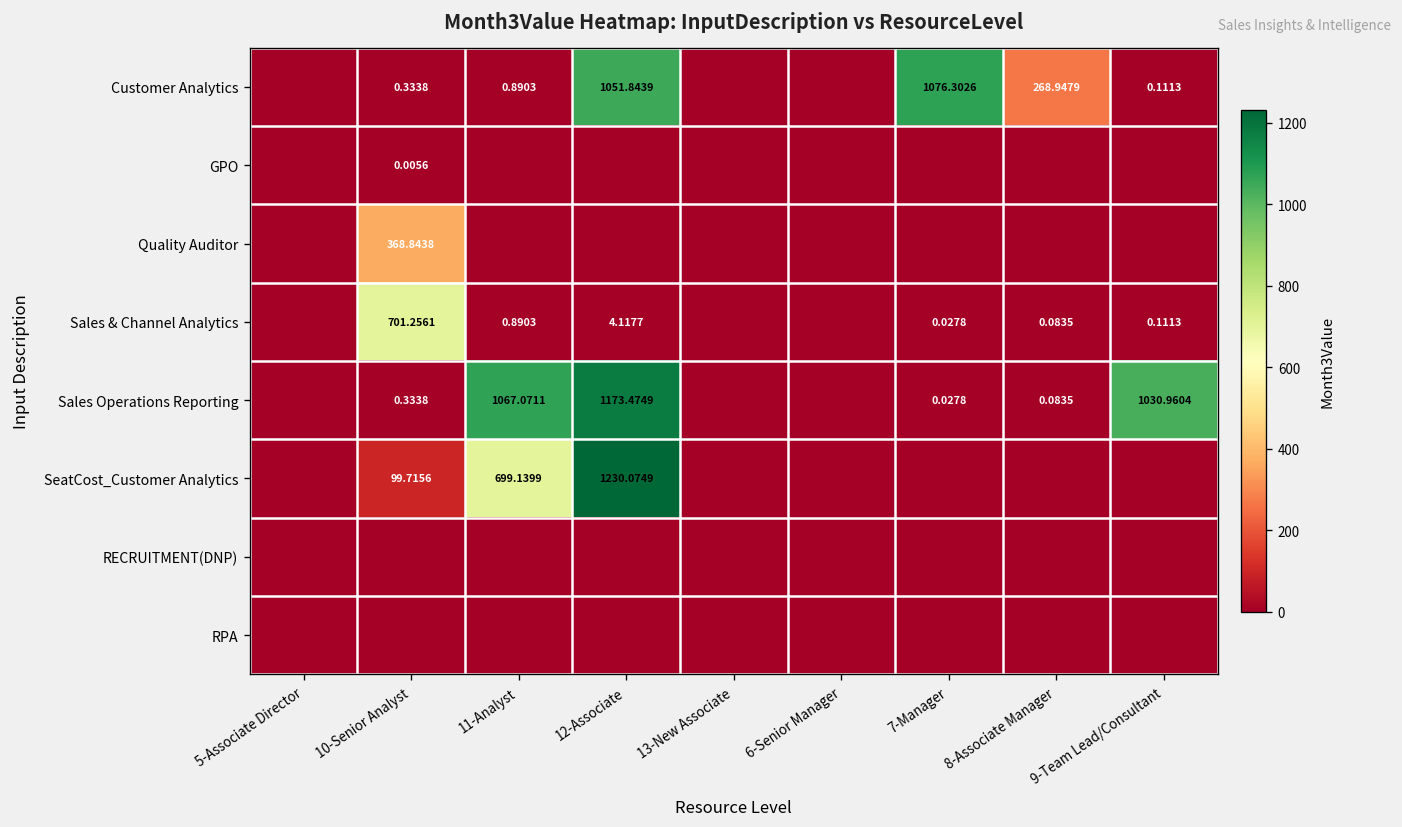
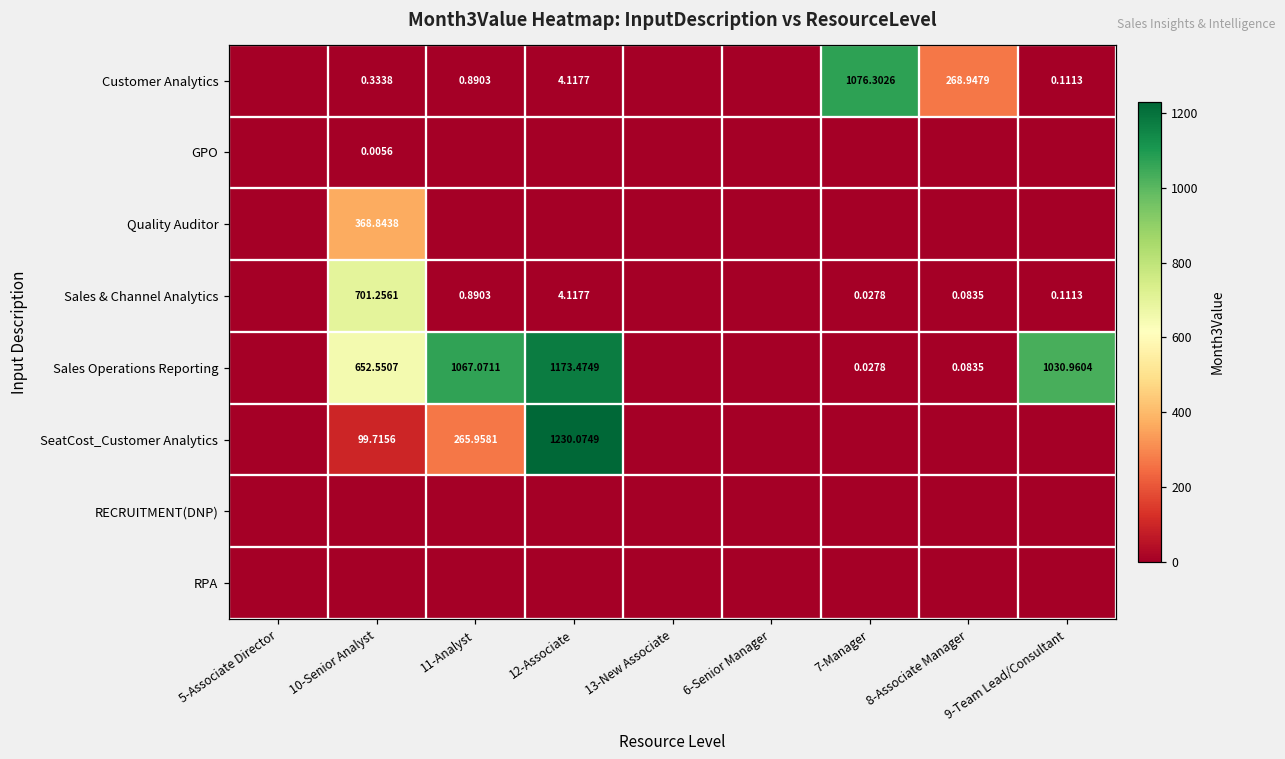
Customer Analytics, 12-Associate: 1051.8439 -> 4.1177
Sales Operations Reporting, 10-Senior Analyst: 0.3338 -> 652.5507
SeatCost_Customer Analytics, 11-Analyst: 699.1399 -> 265.9581
